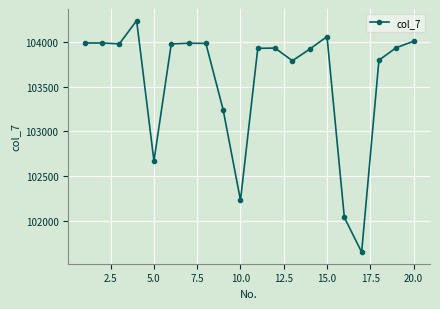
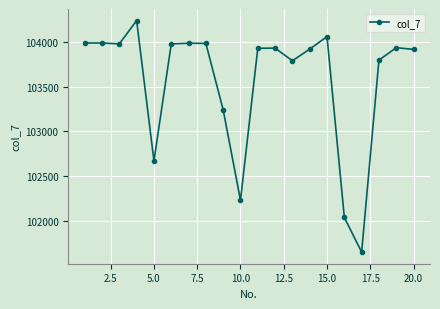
20.0: 104000 -> 103900
